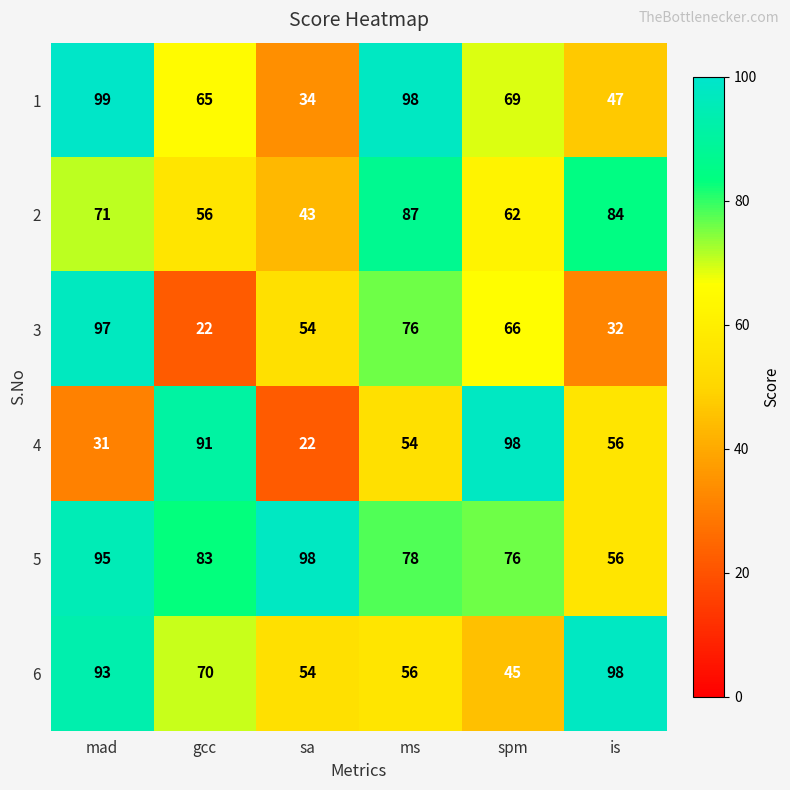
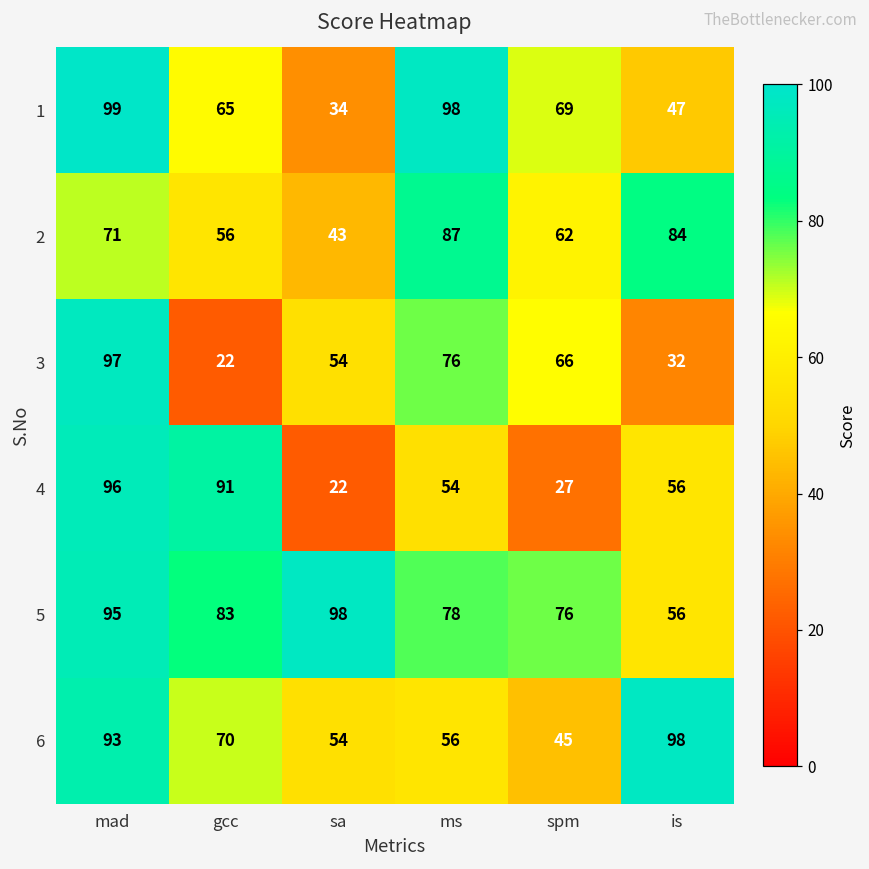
4, mad: 31 -> 96
4, spm: 98 -> 27
